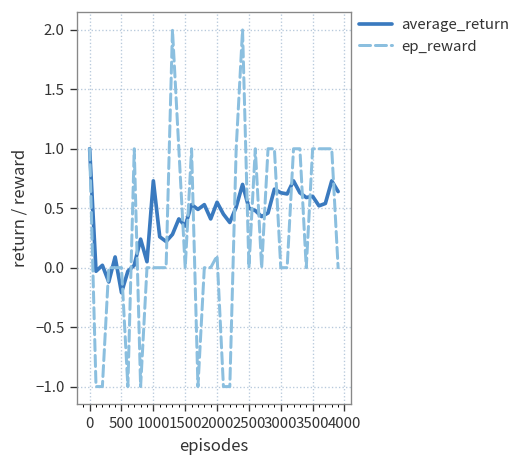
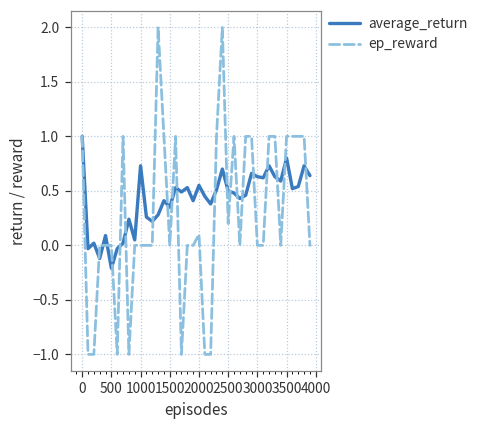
ep_reward, 2500: 0.0 -> 0.2
average_return, 3500: 0.6 -> 0.8
